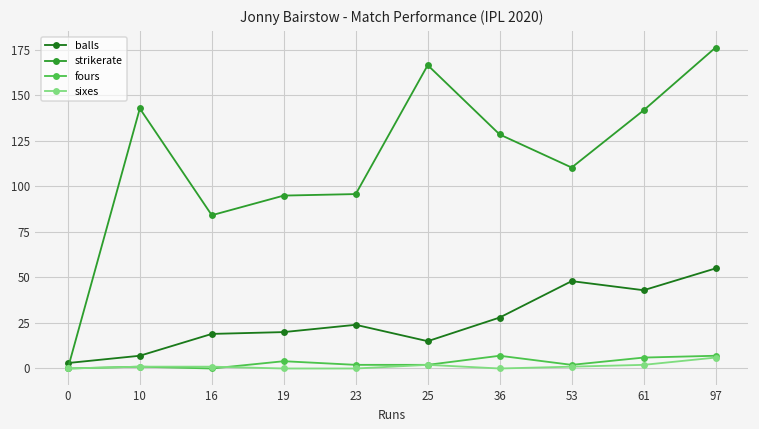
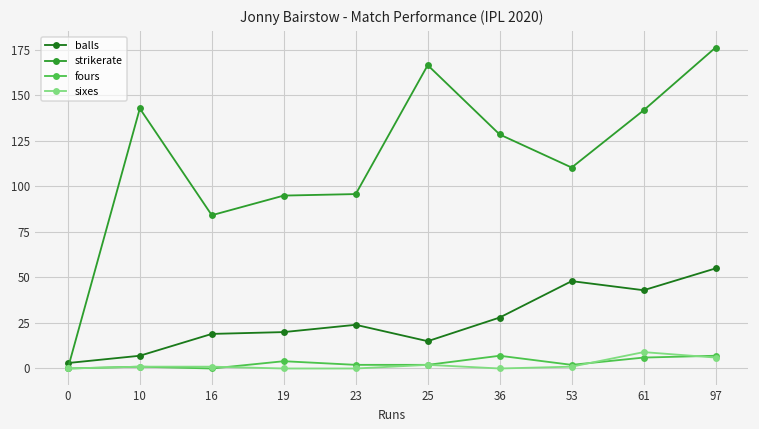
sixes, 61: 2 -> 9
